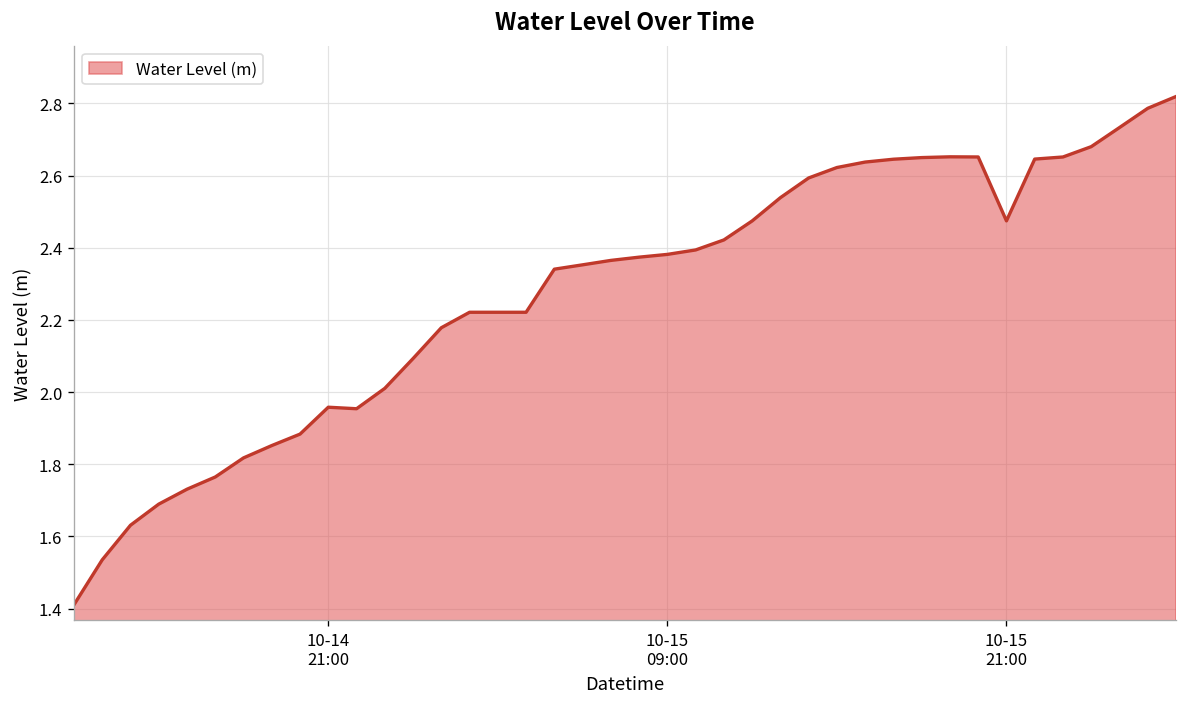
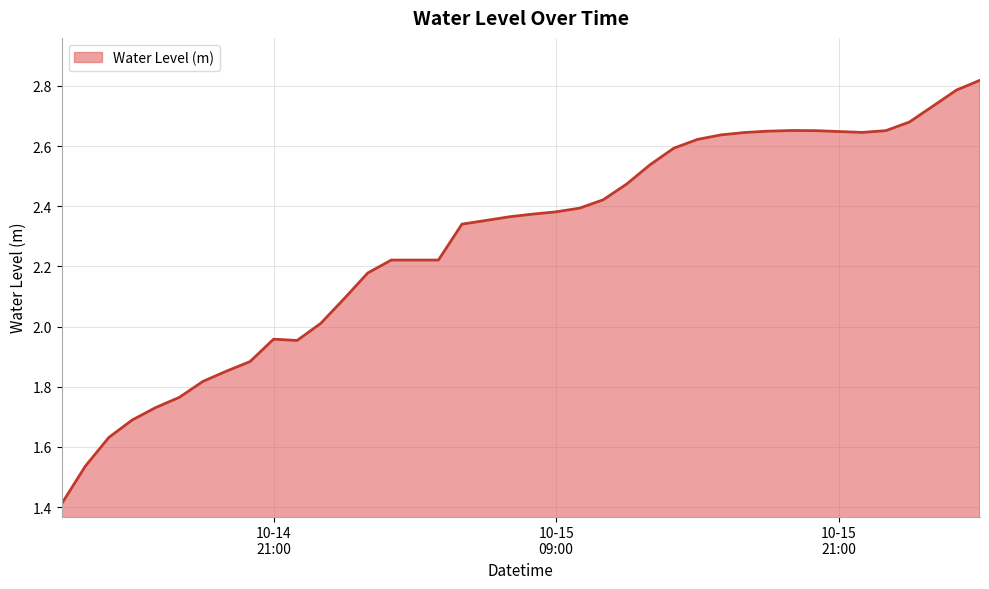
10-15 21:00: 2.47 -> 2.65
